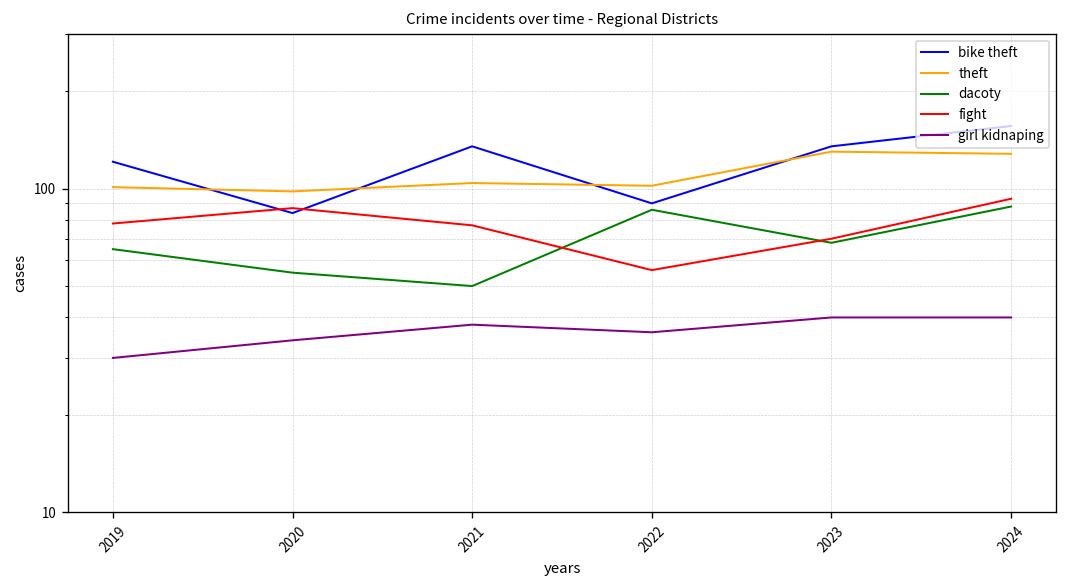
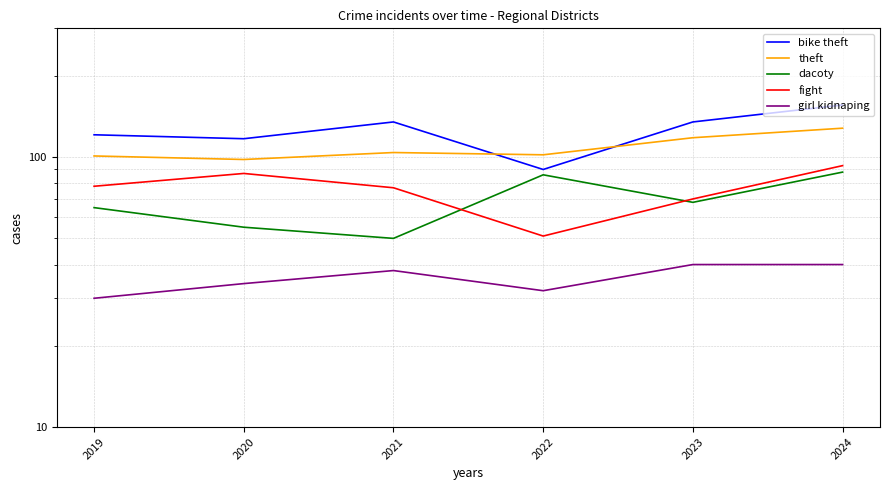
bike theft, 2020: 84 -> 117
fight, 2022: 56 -> 51
girl kidnaping, 2022: 36 -> 32
theft, 2023: 130 -> 120
